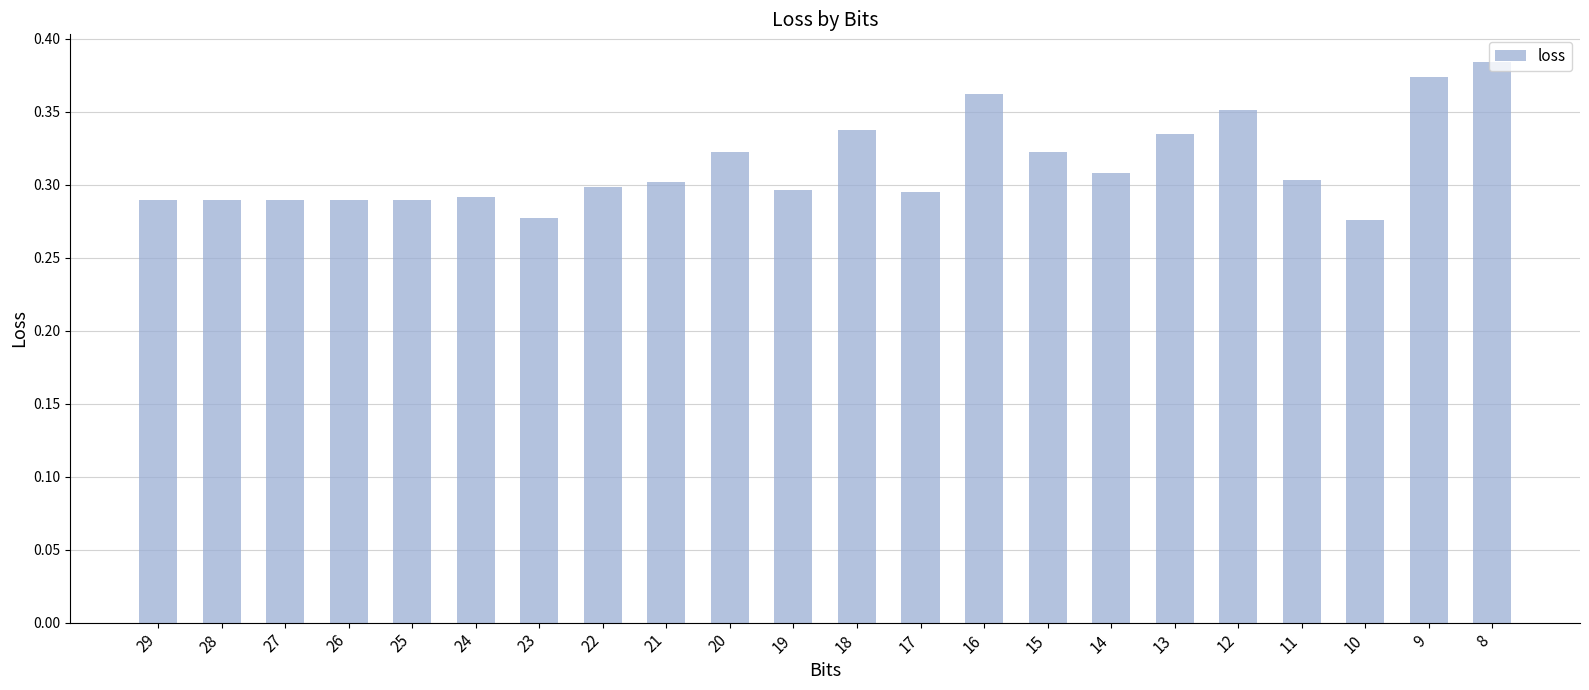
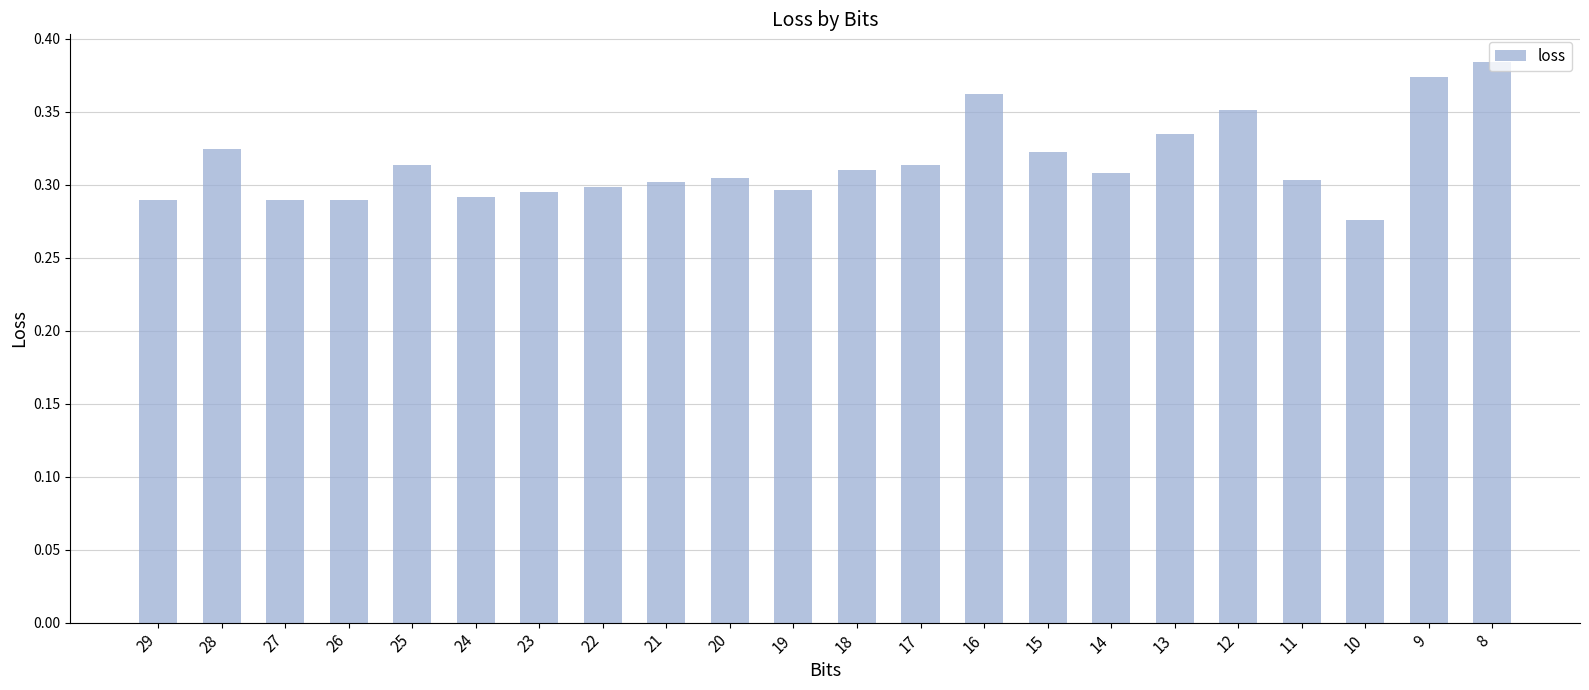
28: 0.289 -> 0.324
25: 0.289 -> 0.314
23: 0.277 -> 0.295
20: 0.323 -> 0.305
18: 0.338 -> 0.310
17: 0.295 -> 0.314
